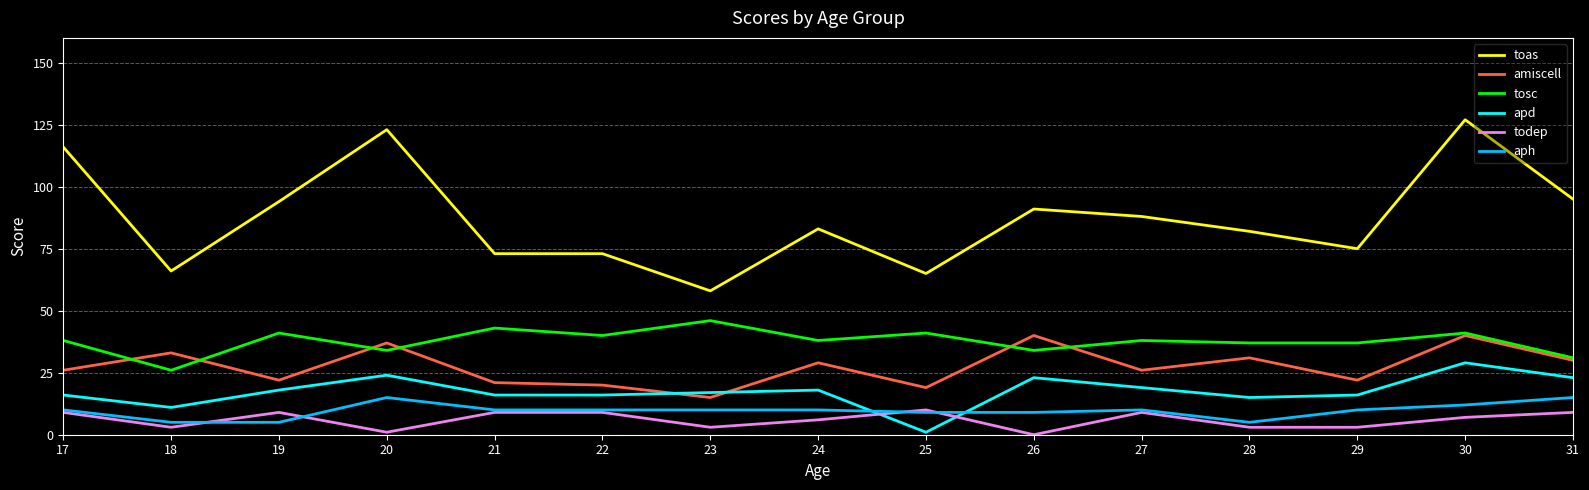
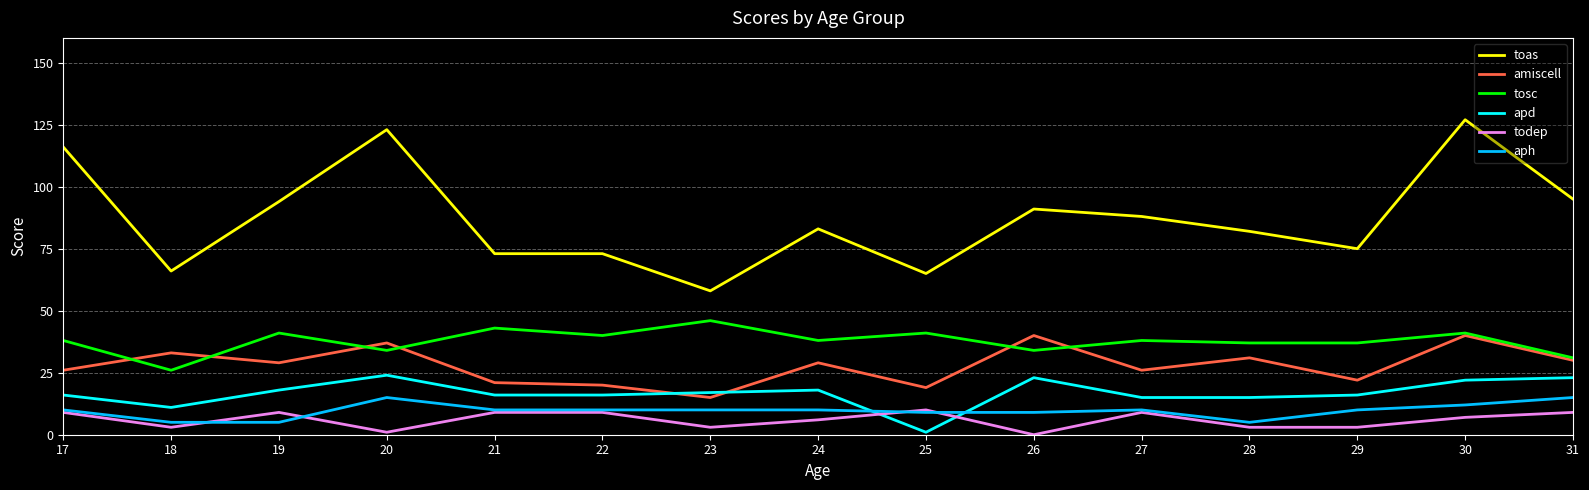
amiscell, 19: 22 -> 29
apd, 27: 19 -> 15
apd, 30: 29 -> 22
